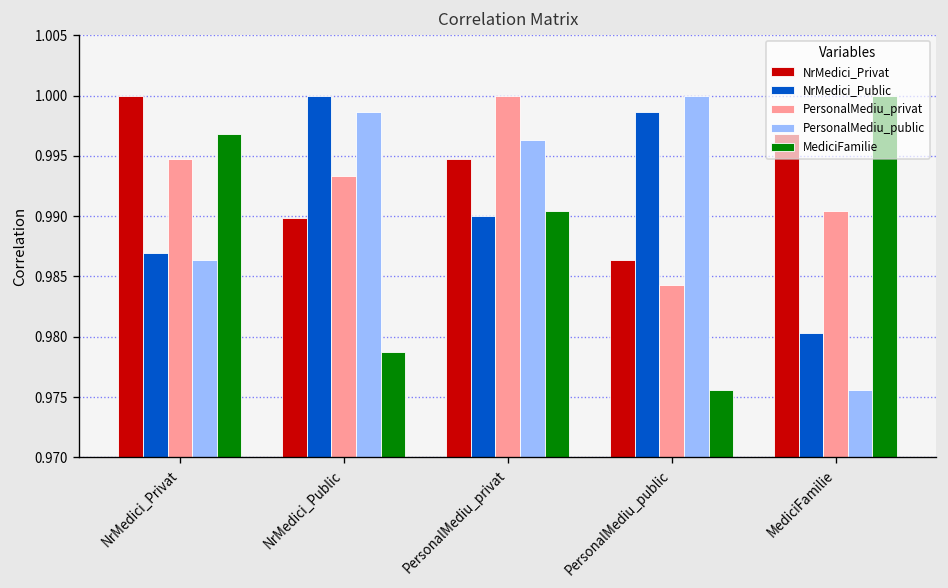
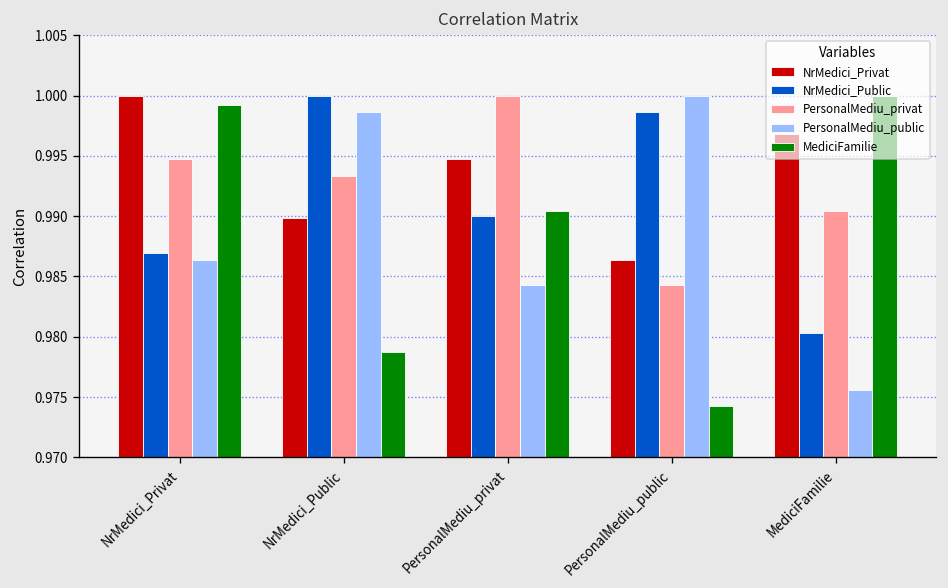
MediciFamilie, NrMedici_Privat: 0.9968 -> 0.9992
PersonalMediu_public, PersonalMediu_privat: 0.9963 -> 0.9843
MediciFamilie, PersonalMediu_public: 0.9756 -> 0.9742
